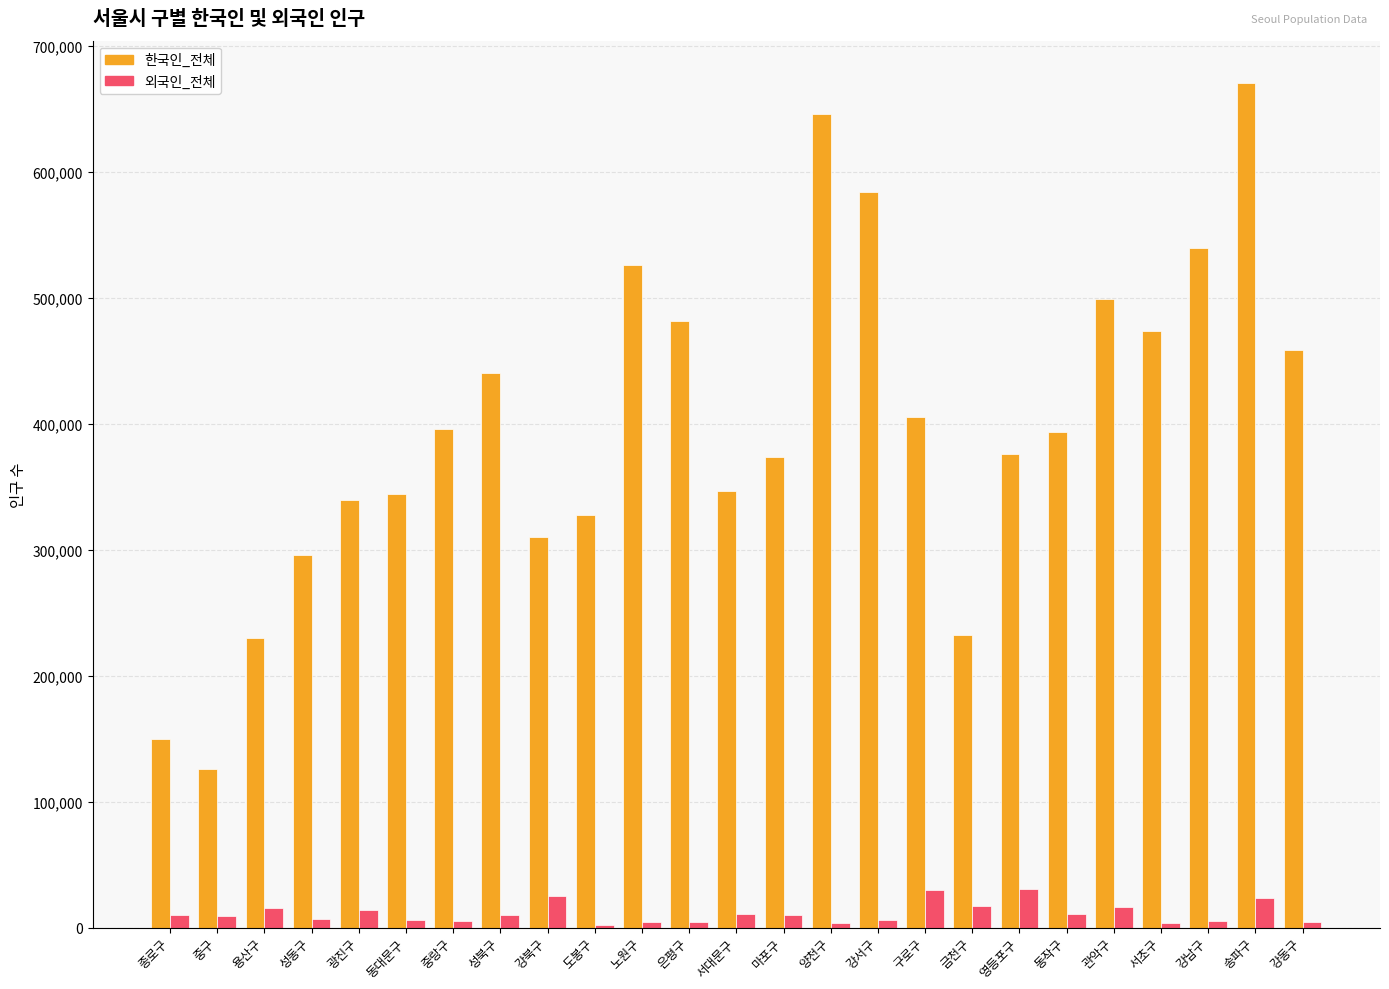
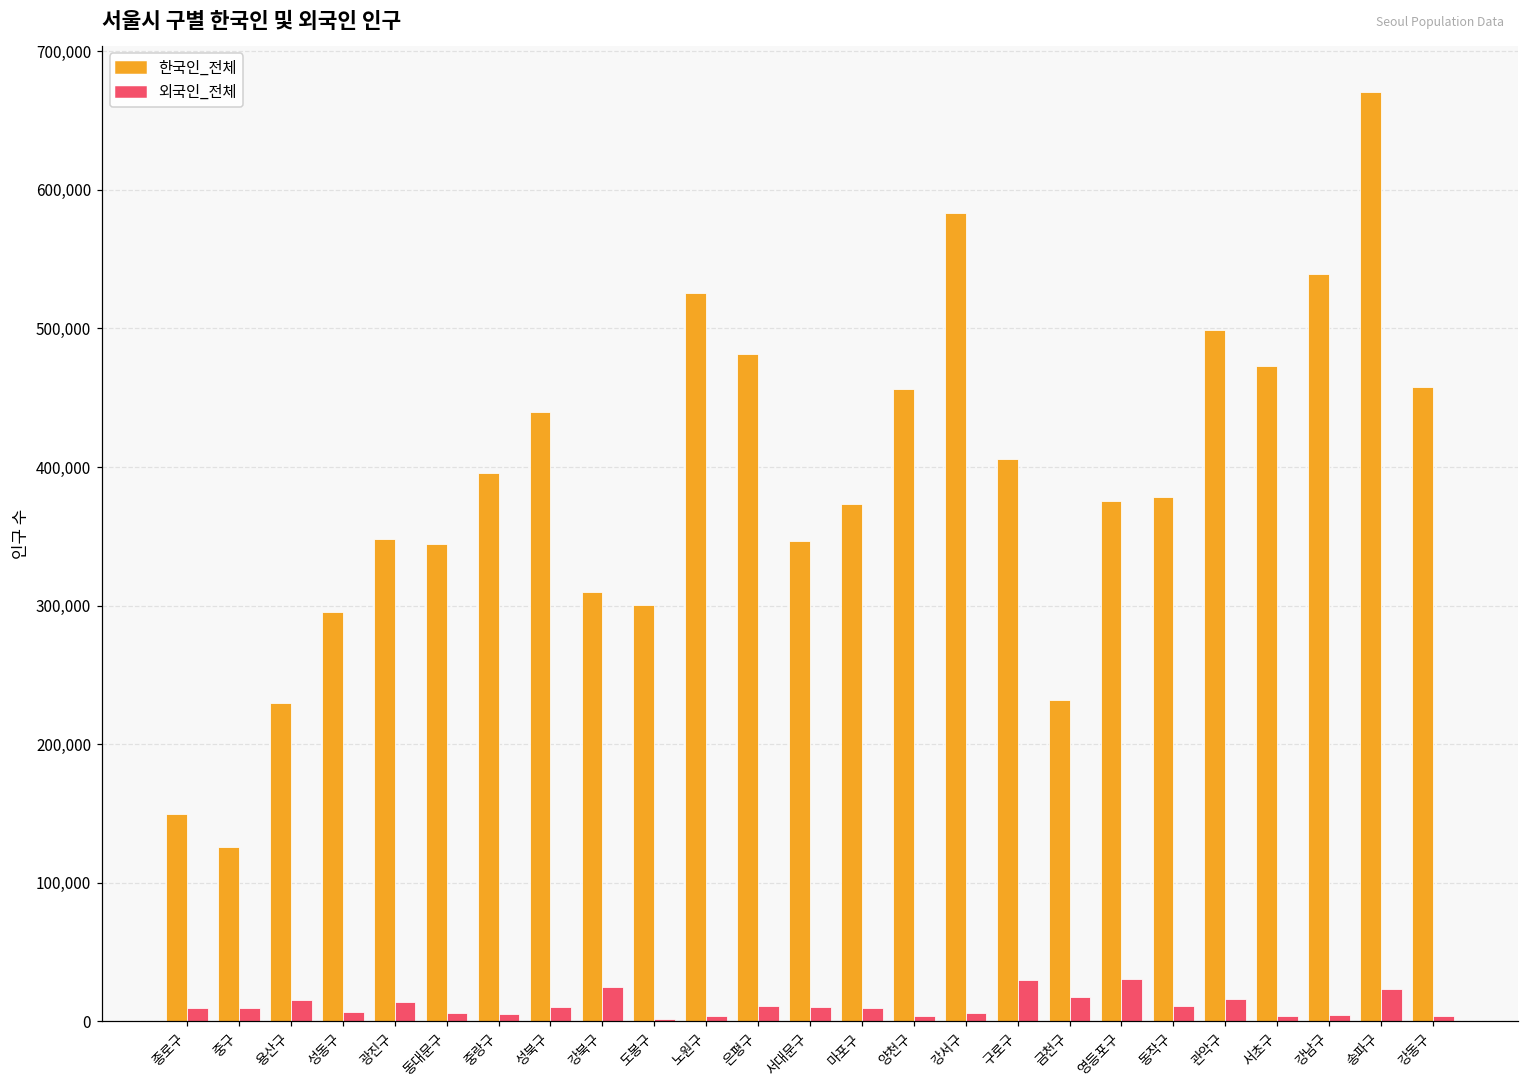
한국인_전체, 광진구: 339,000 -> 348,000
한국인_전체, 도봉구: 327,000 -> 300,000
외국인_전체, 은평구: 4,000 -> 11,000
한국인_전체, 양천구: 645,000 -> 456,000
한국인_전체, 동작구: 394,000 -> 379,000
